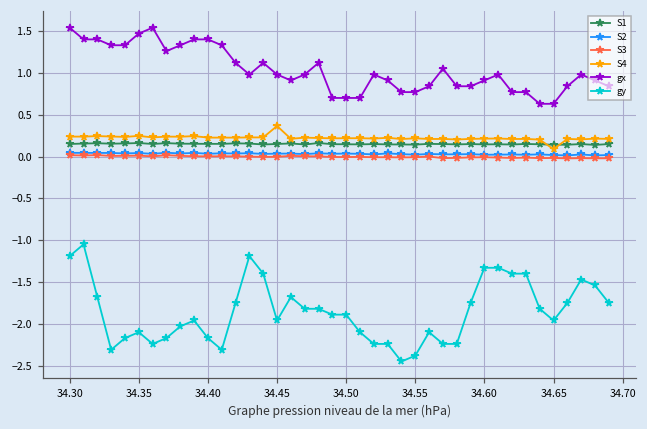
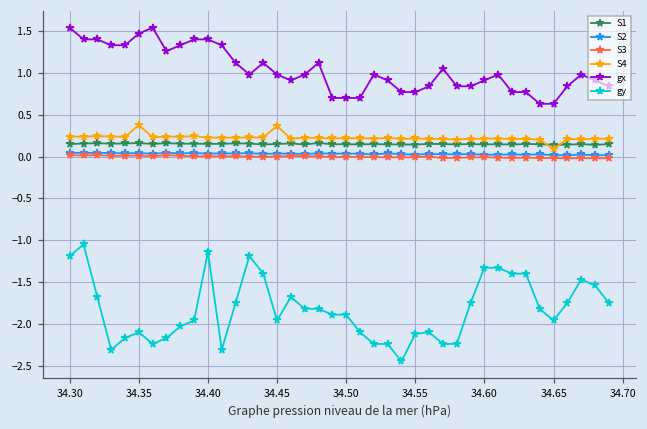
S4, 34.35: 0.2 -> 0.4
gy, 34.40: -2.2 -> -1.1
gy, 34.55: -2.4 -> -2.1
